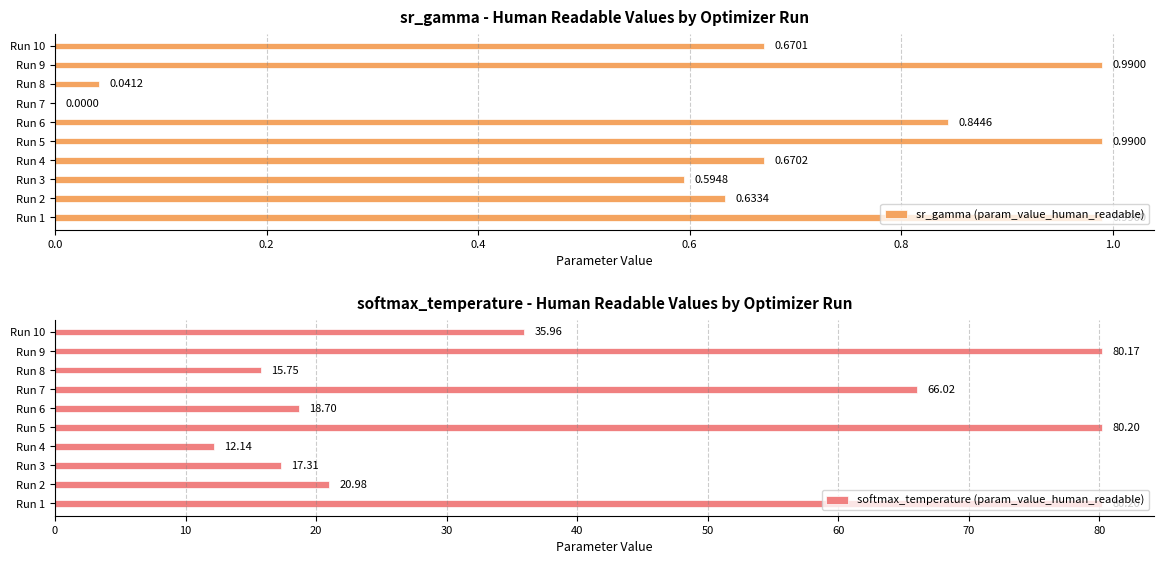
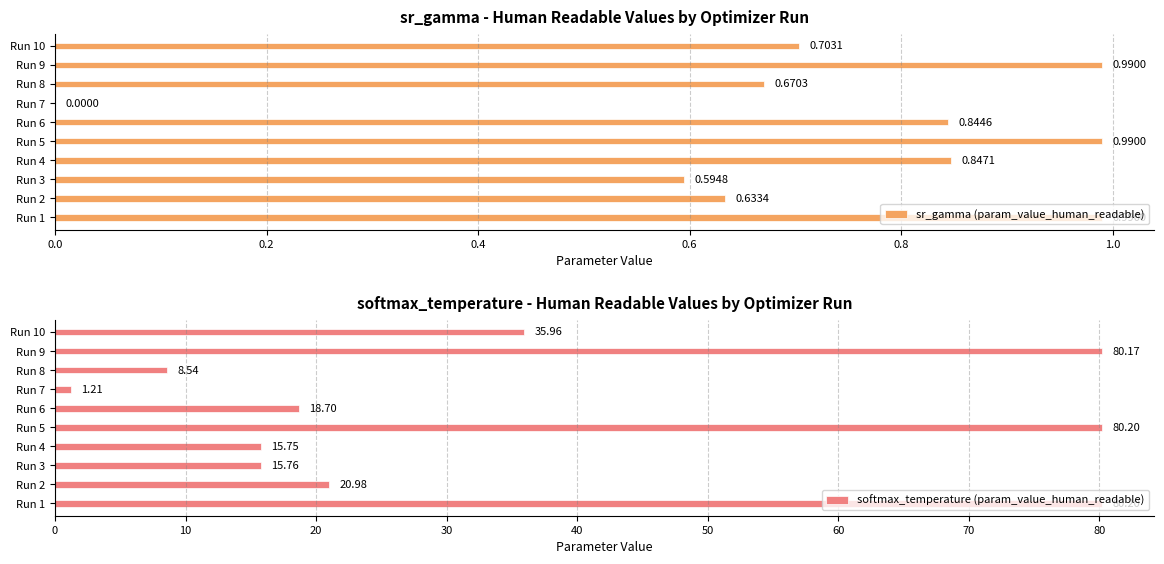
sr_gamma - Human Readable Values by Optimizer Run, Run 10: 0.6701 -> 0.7031
sr_gamma - Human Readable Values by Optimizer Run, Run 8: 0.0412 -> 0.6703
sr_gamma - Human Readable Values by Optimizer Run, Run 4: 0.6702 -> 0.8471
softmax_temperature - Human Readable Values by Optimizer Run, Run 8: 15.75 -> 8.54
softmax_temperature - Human Readable Values by Optimizer Run, Run 7: 66.02 -> 1.21
softmax_temperature - Human Readable Values by Optimizer Run, Run 4: 12.14 -> 15.75
softmax_temperature - Human Readable Values by Optimizer Run, Run 3: 17.31 -> 15.76
